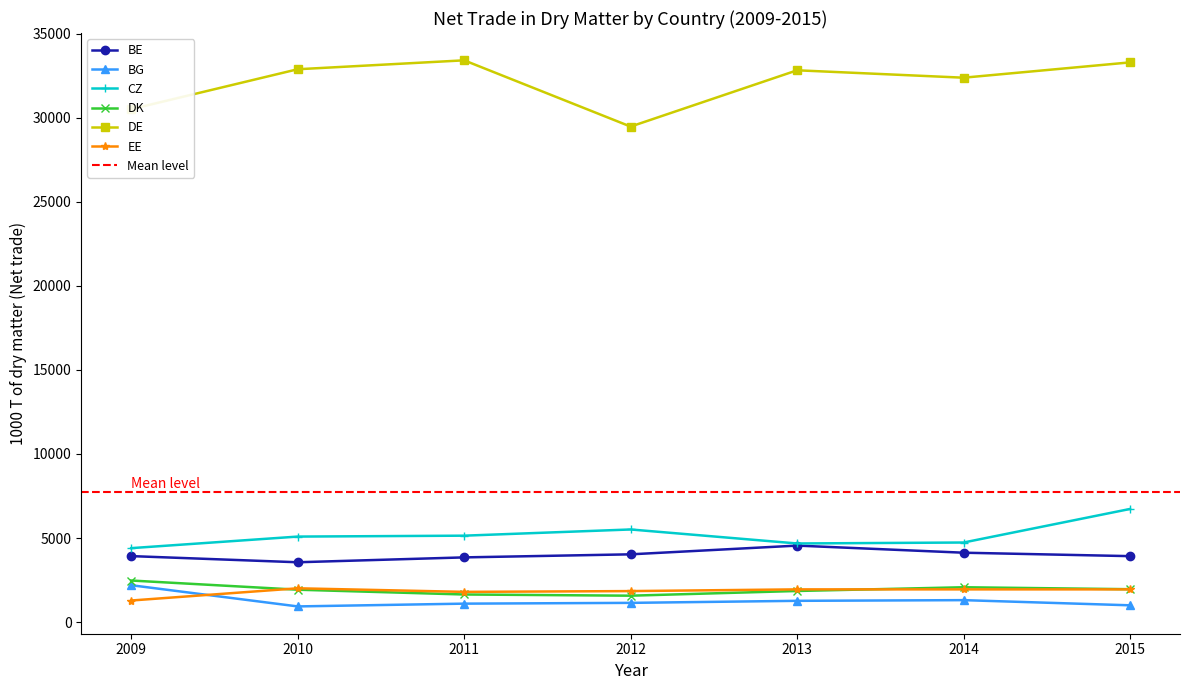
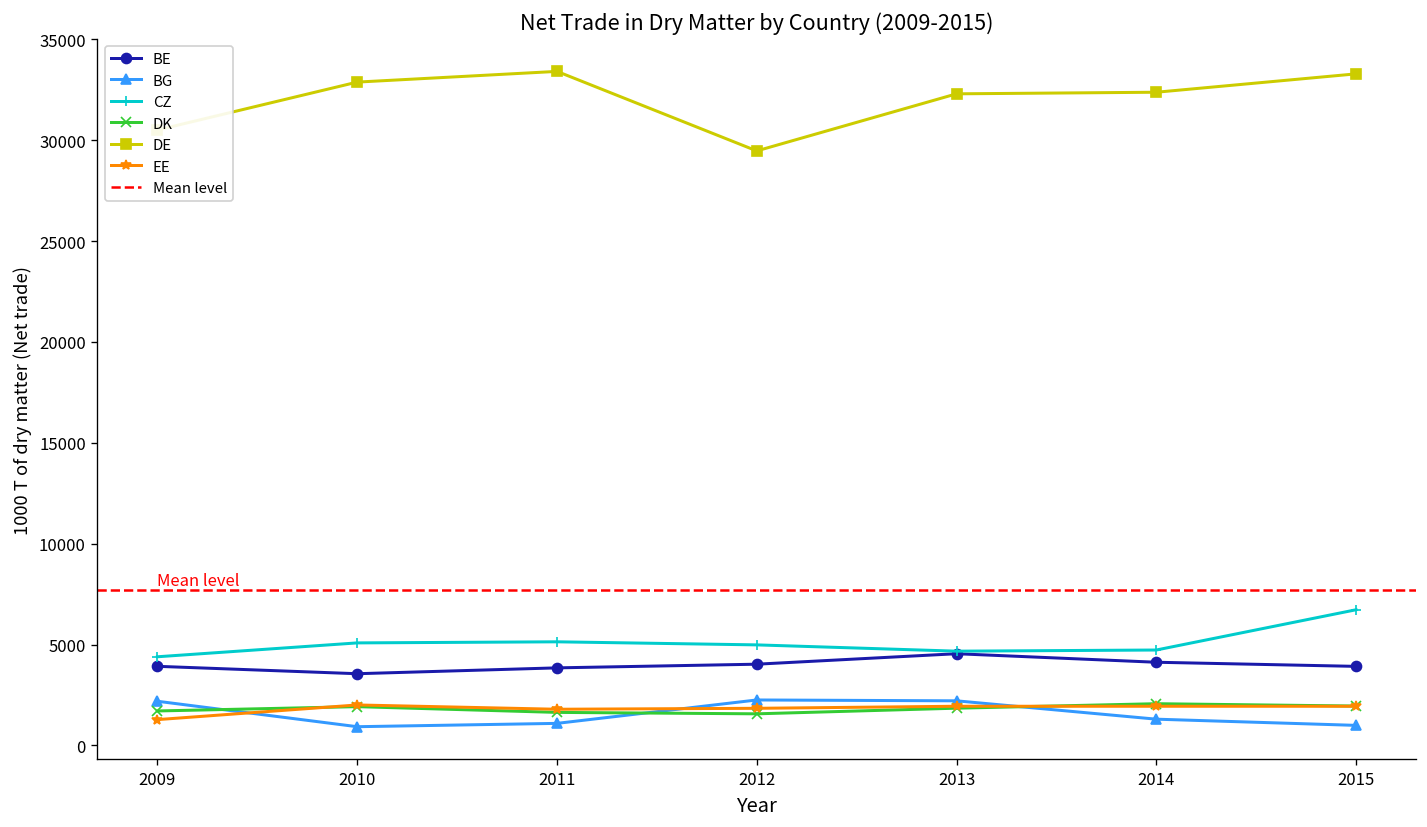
DK, 2009: 2500 -> 1700
BG, 2012: 1100 -> 2300
CZ, 2012: 5500 -> 5000
BG, 2013: 1300 -> 2200
DE, 2013: 32800 -> 32300
